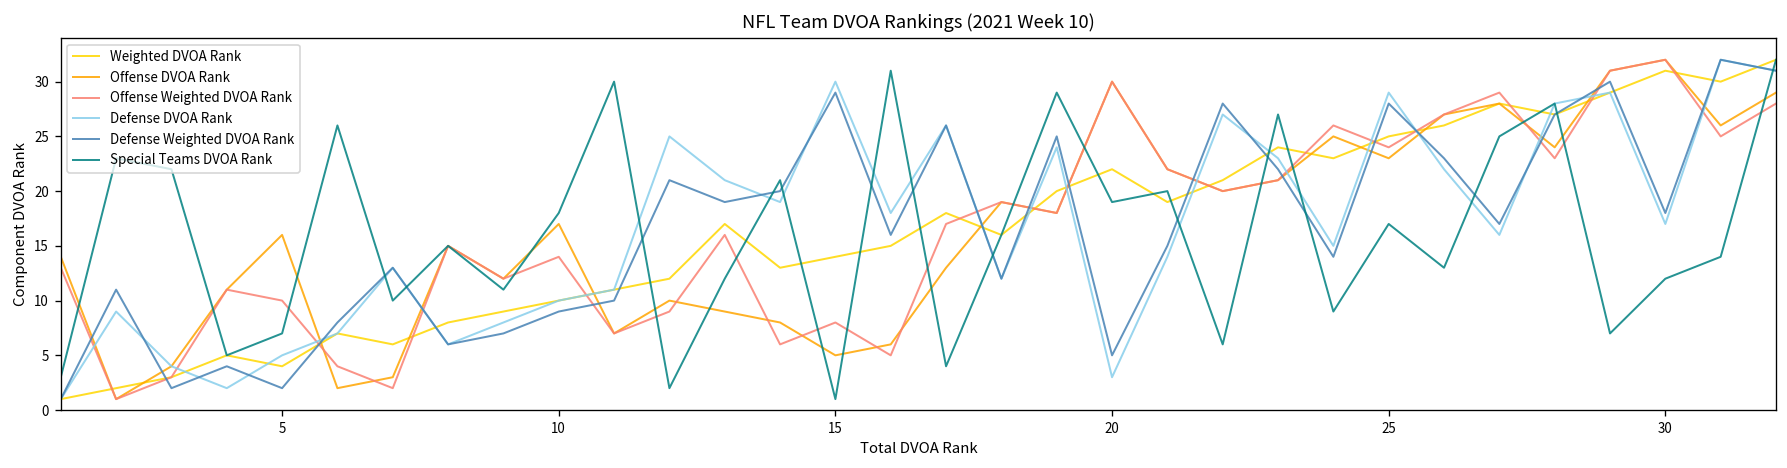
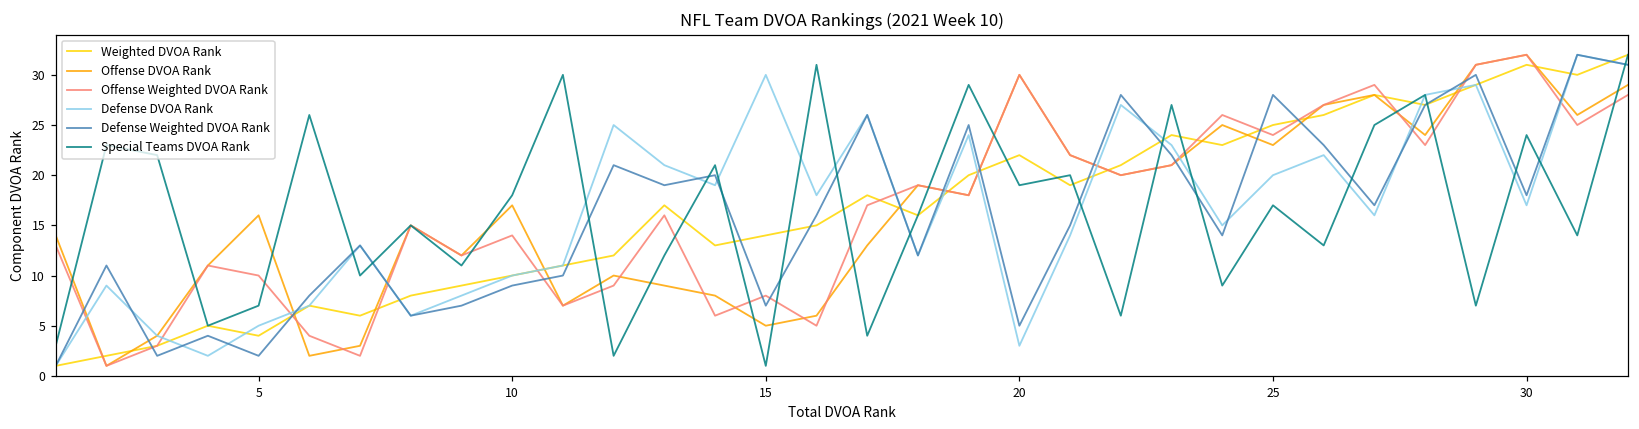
Defense Weighted DVOA Rank, 15: 29 -> 7
Defense DVOA Rank, 25: 29 -> 20
Special Teams DVOA Rank, 30: 12 -> 24
